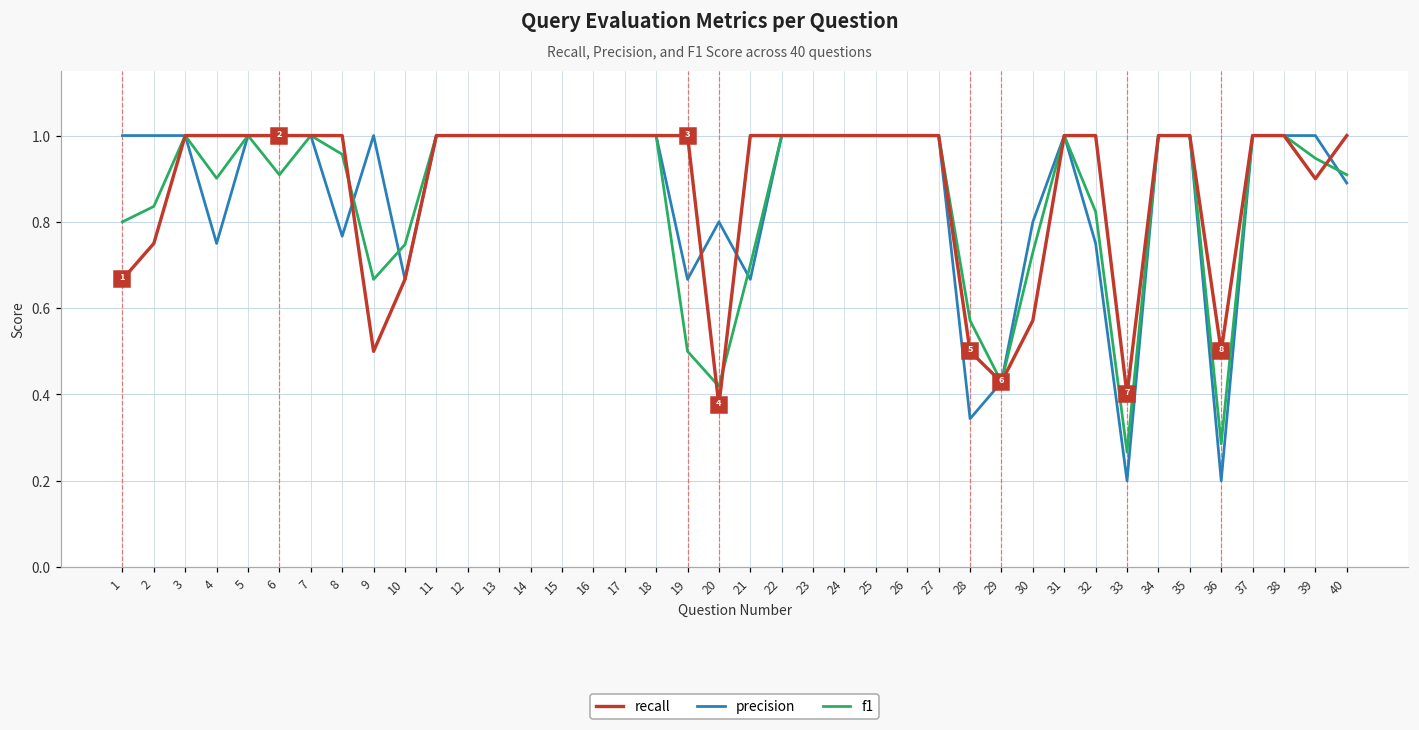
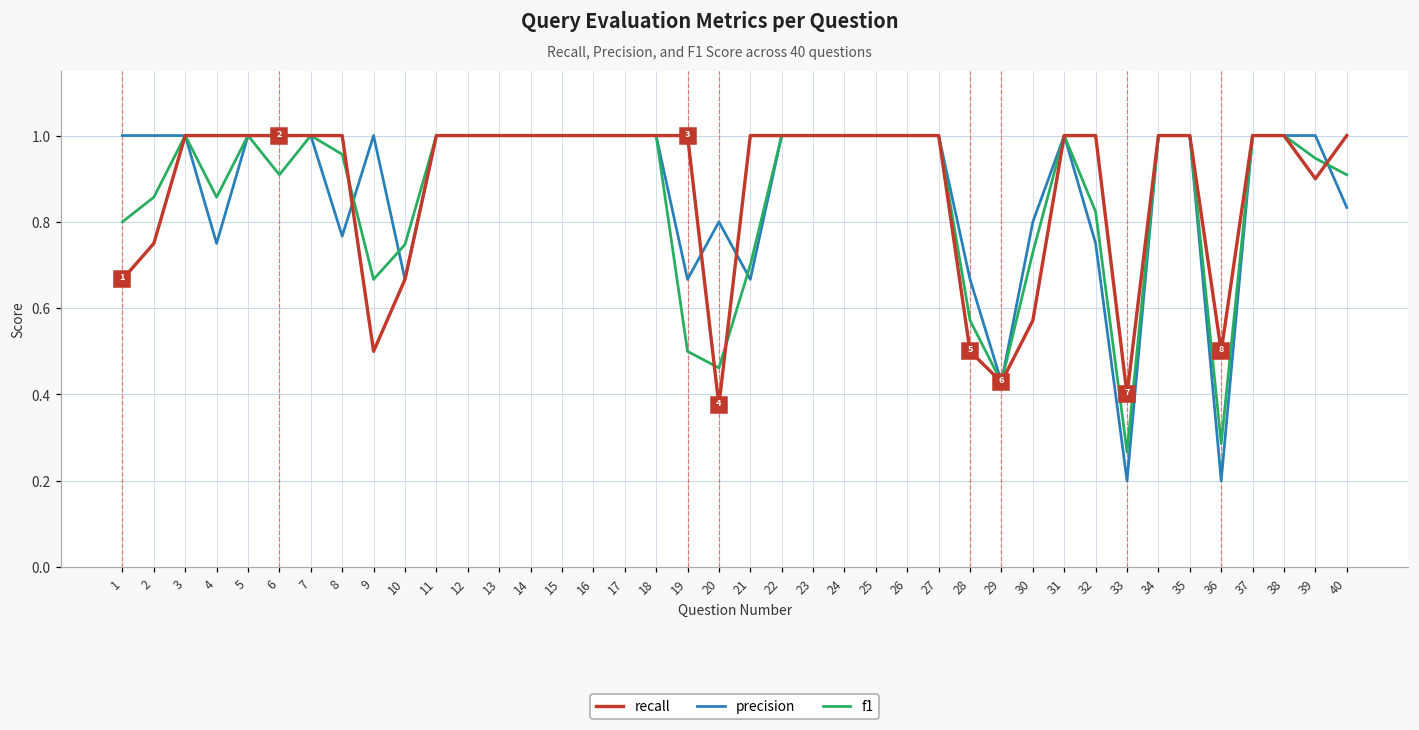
f1, 2: 0.84 -> 0.86
f1, 4: 0.90 -> 0.86
f1, 20: 0.42 -> 0.46
precision, 28: 0.34 -> 0.67
precision, 40: 0.89 -> 0.83
